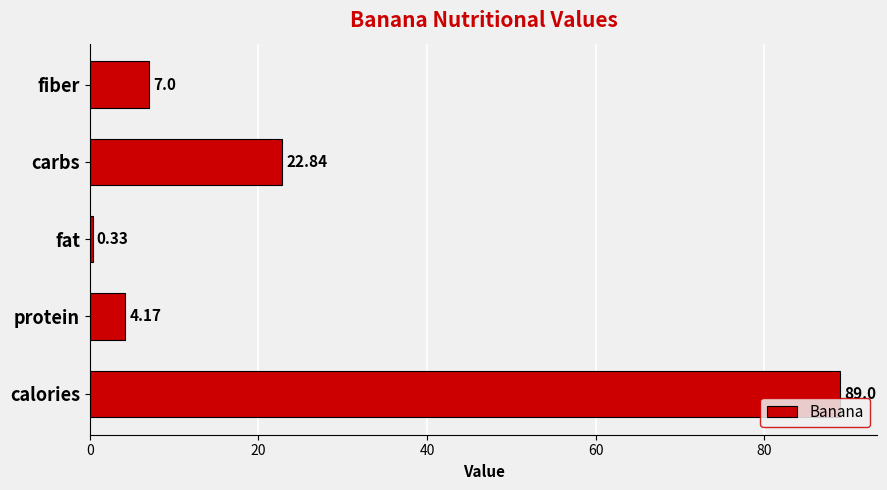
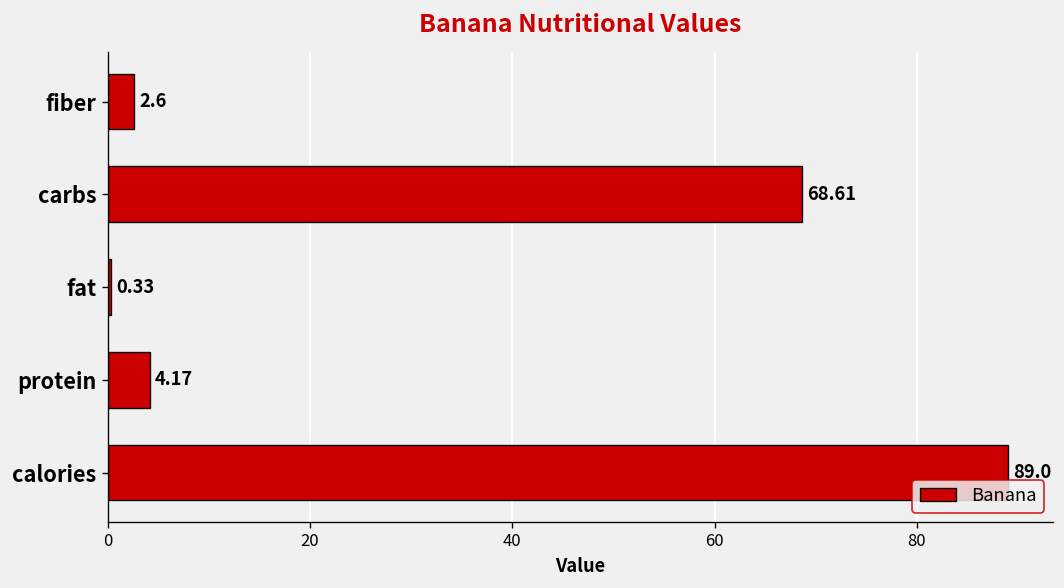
fiber: 7.0 -> 2.6
carbs: 22.84 -> 68.61
